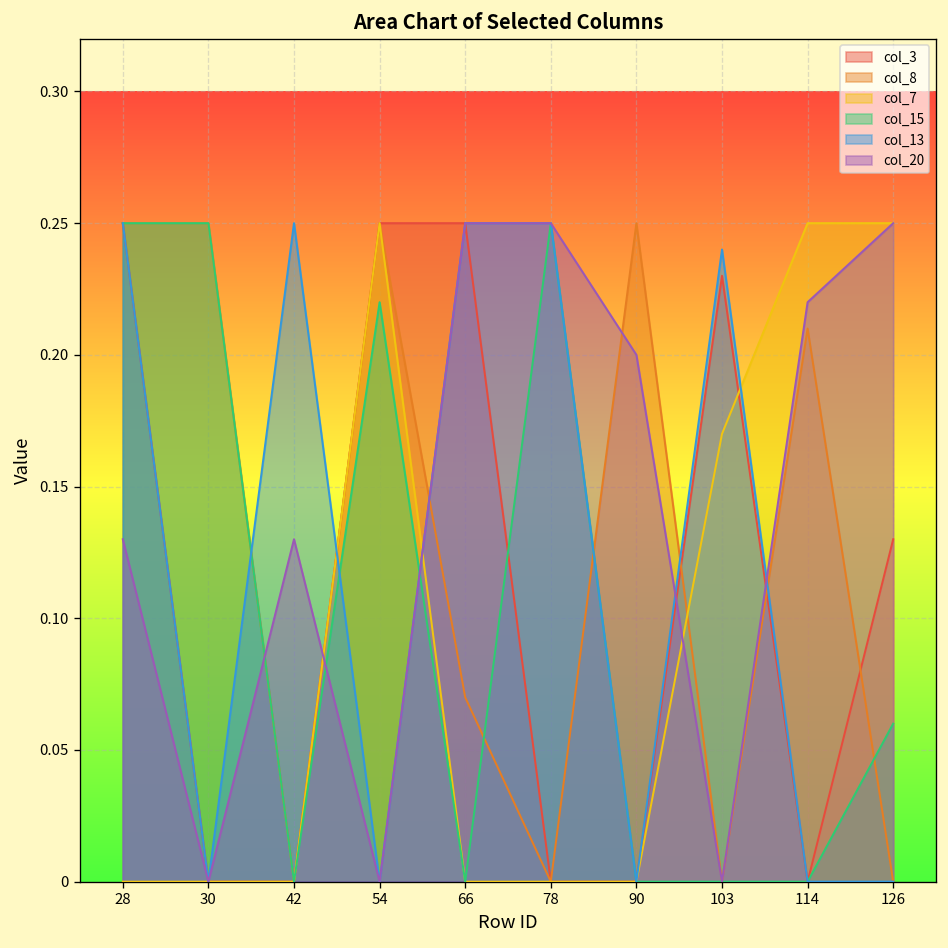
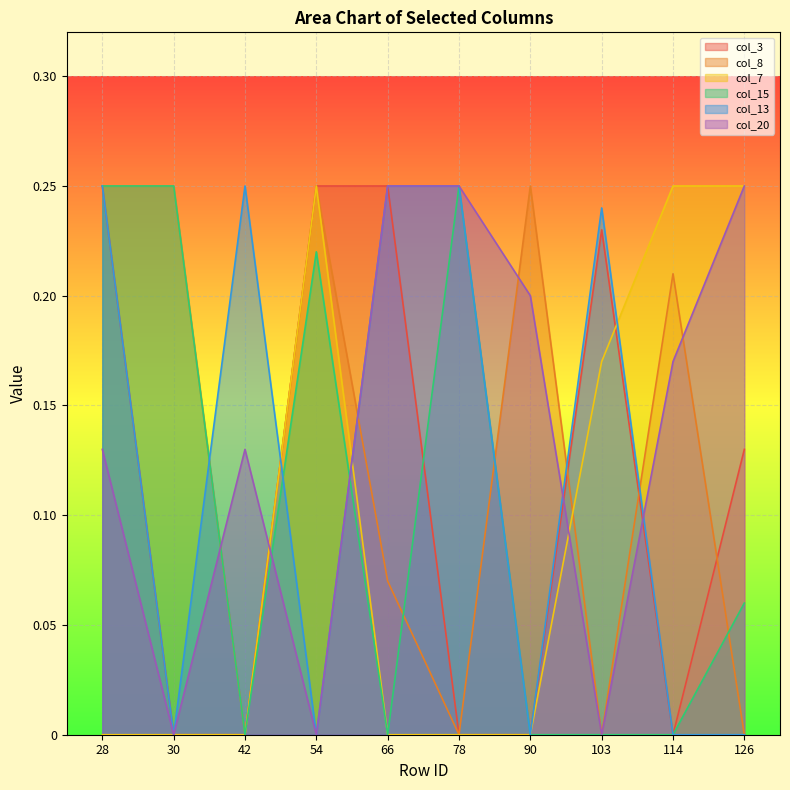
col_20, 114: 0.22 -> 0.17
